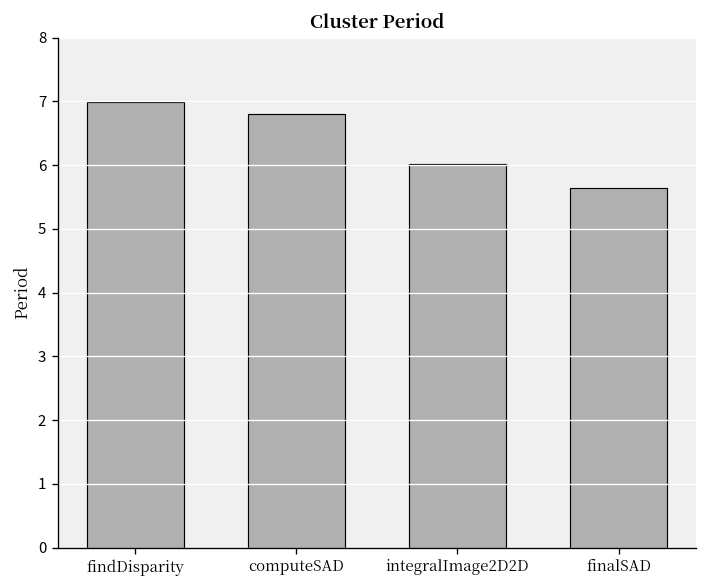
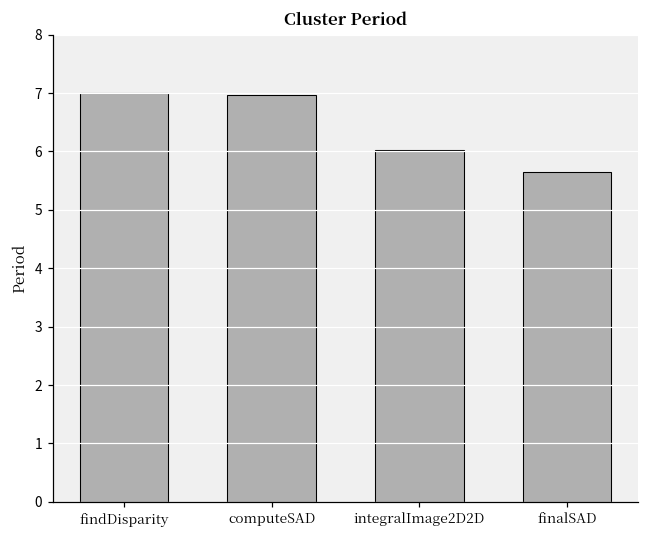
computeSAD: 6.8 -> 7.0
